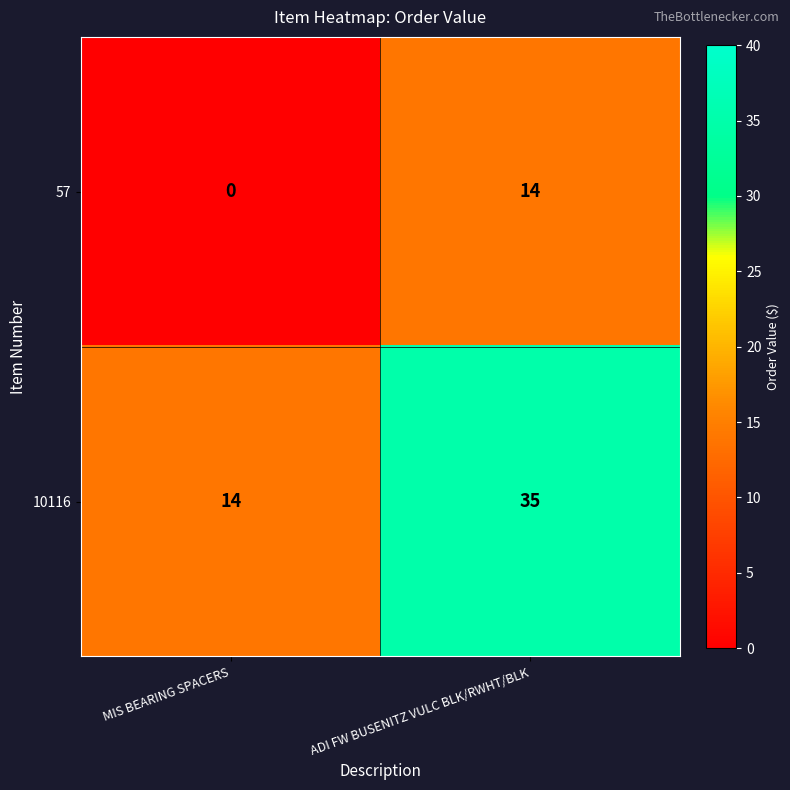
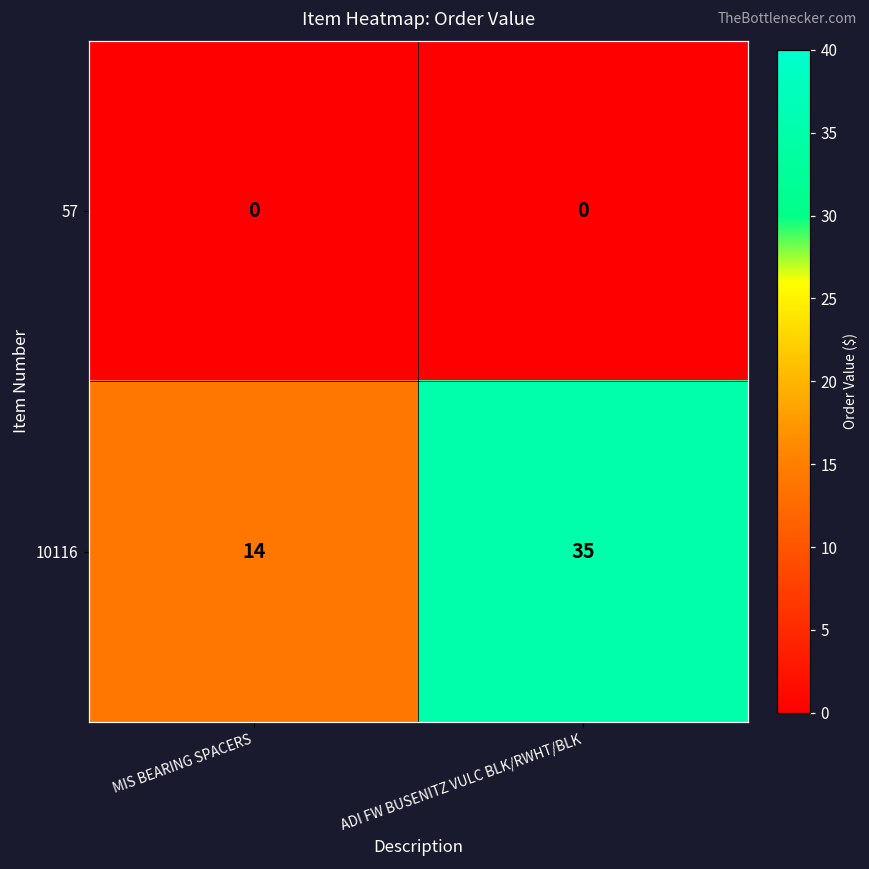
57, ADI FW BUSENITZ VULC BLK/RWHT/BLK: 14 -> 0
